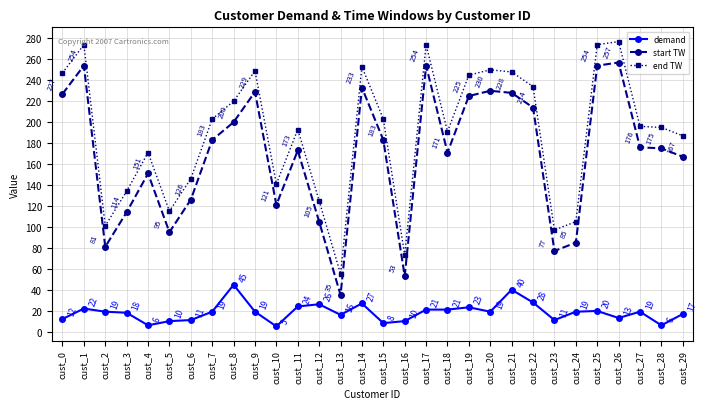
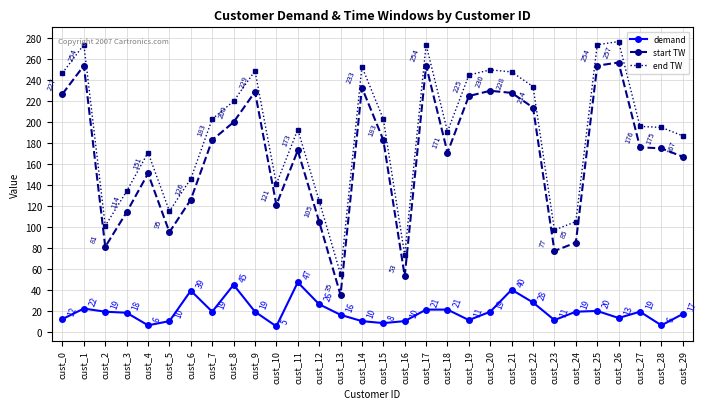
demand, cust_6: 11 -> 39
demand, cust_11: 24 -> 47
demand, cust_14: 27 -> 10
demand, cust_19: 23 -> 11
